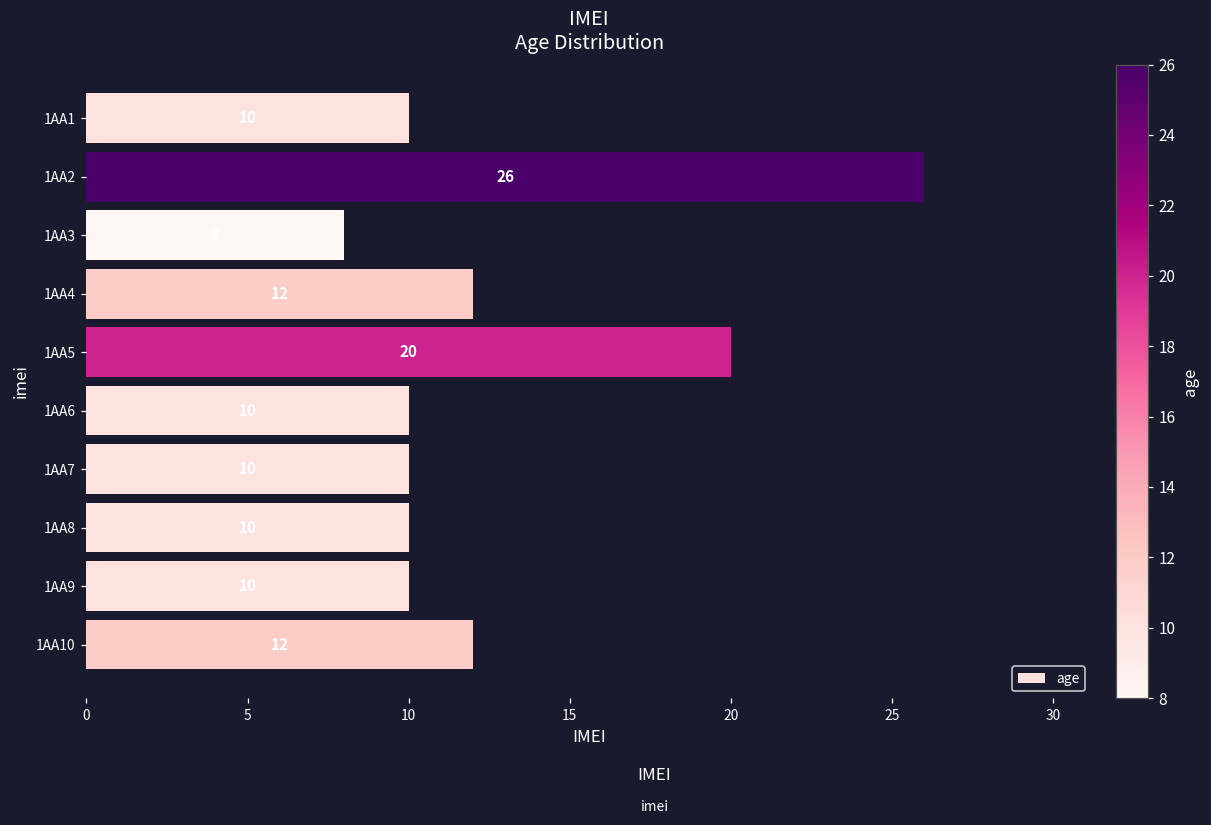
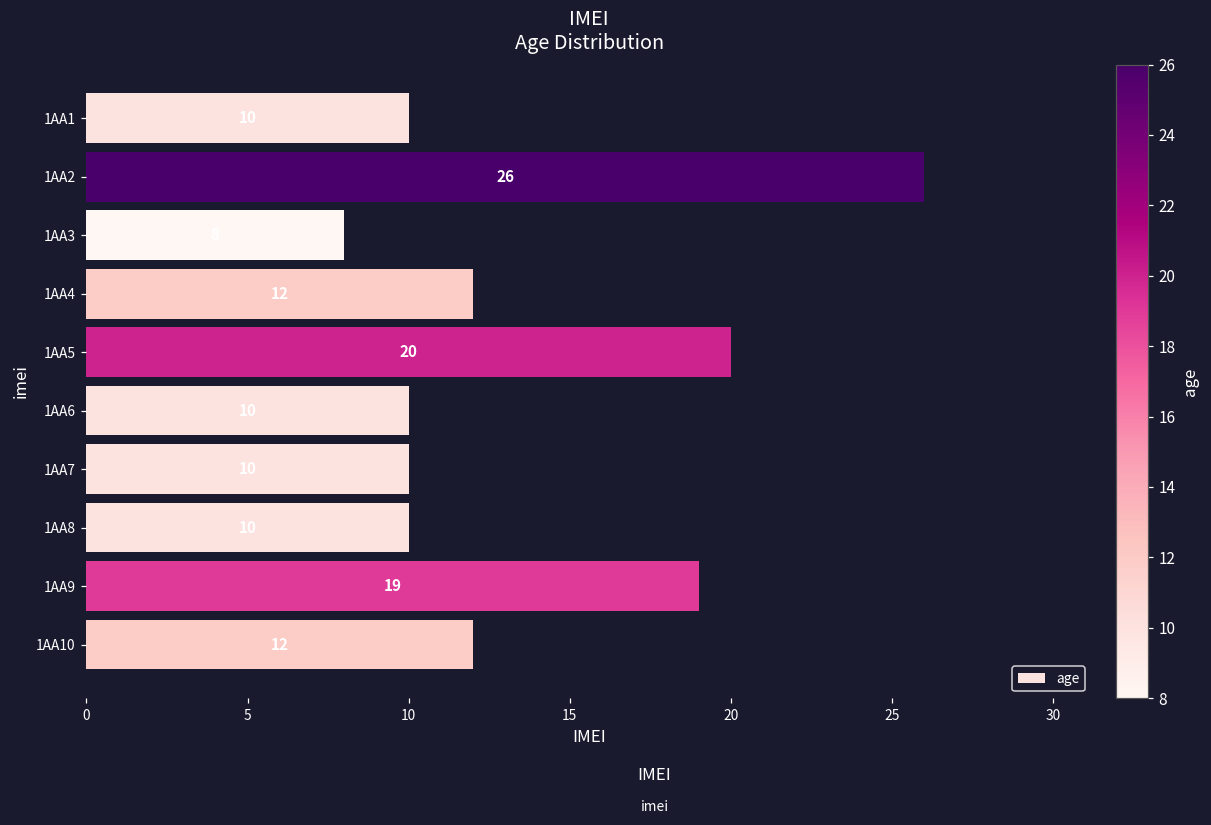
1AA9: 10 -> 19
